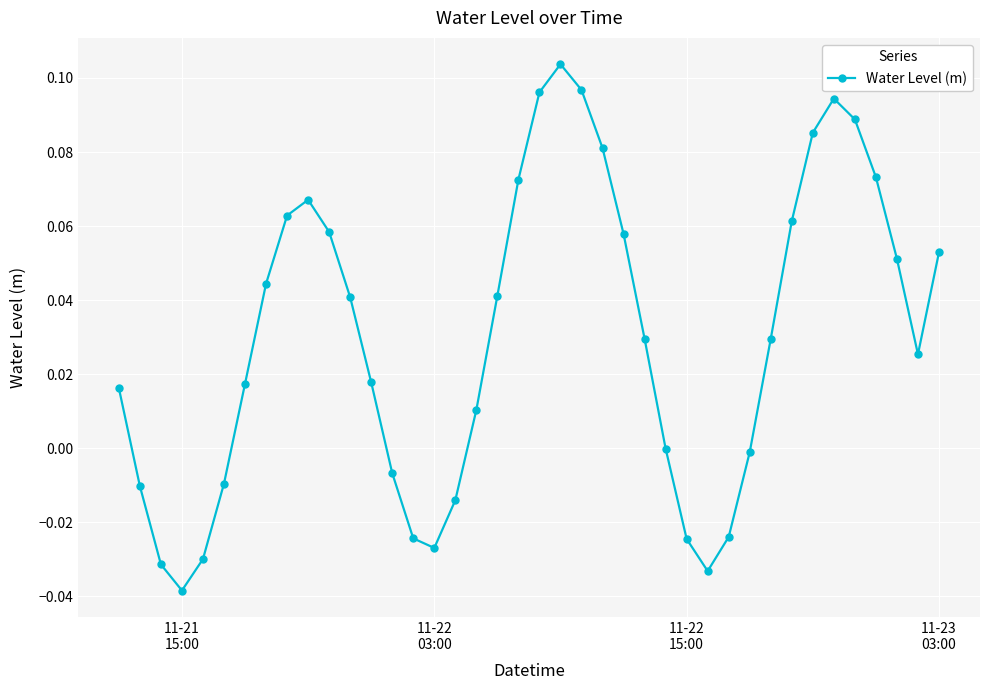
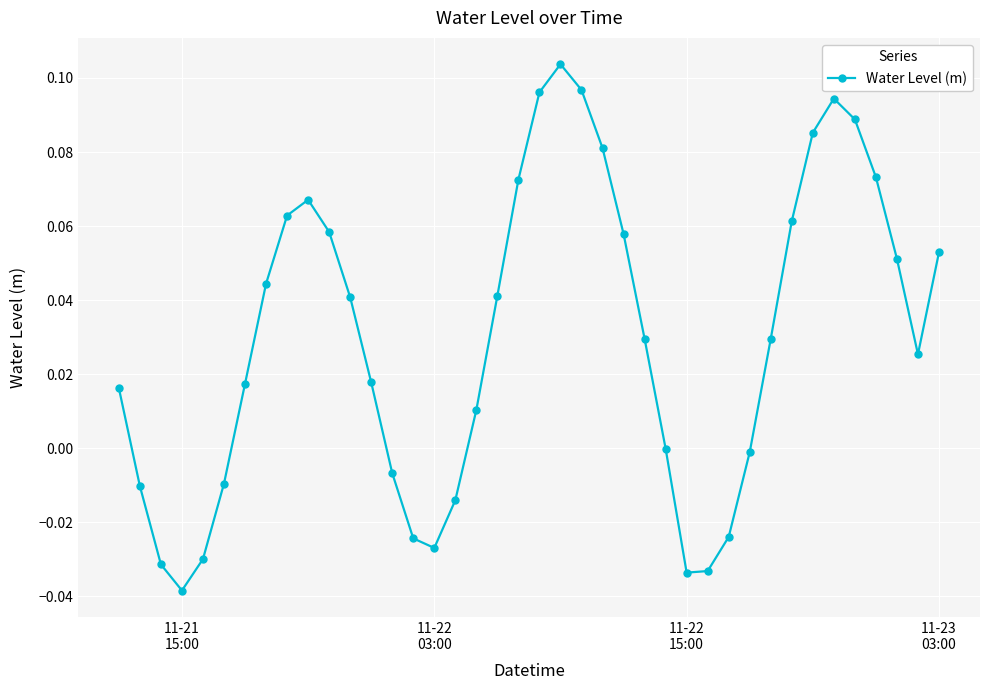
11-22 15:00: -0.024 -> -0.034
